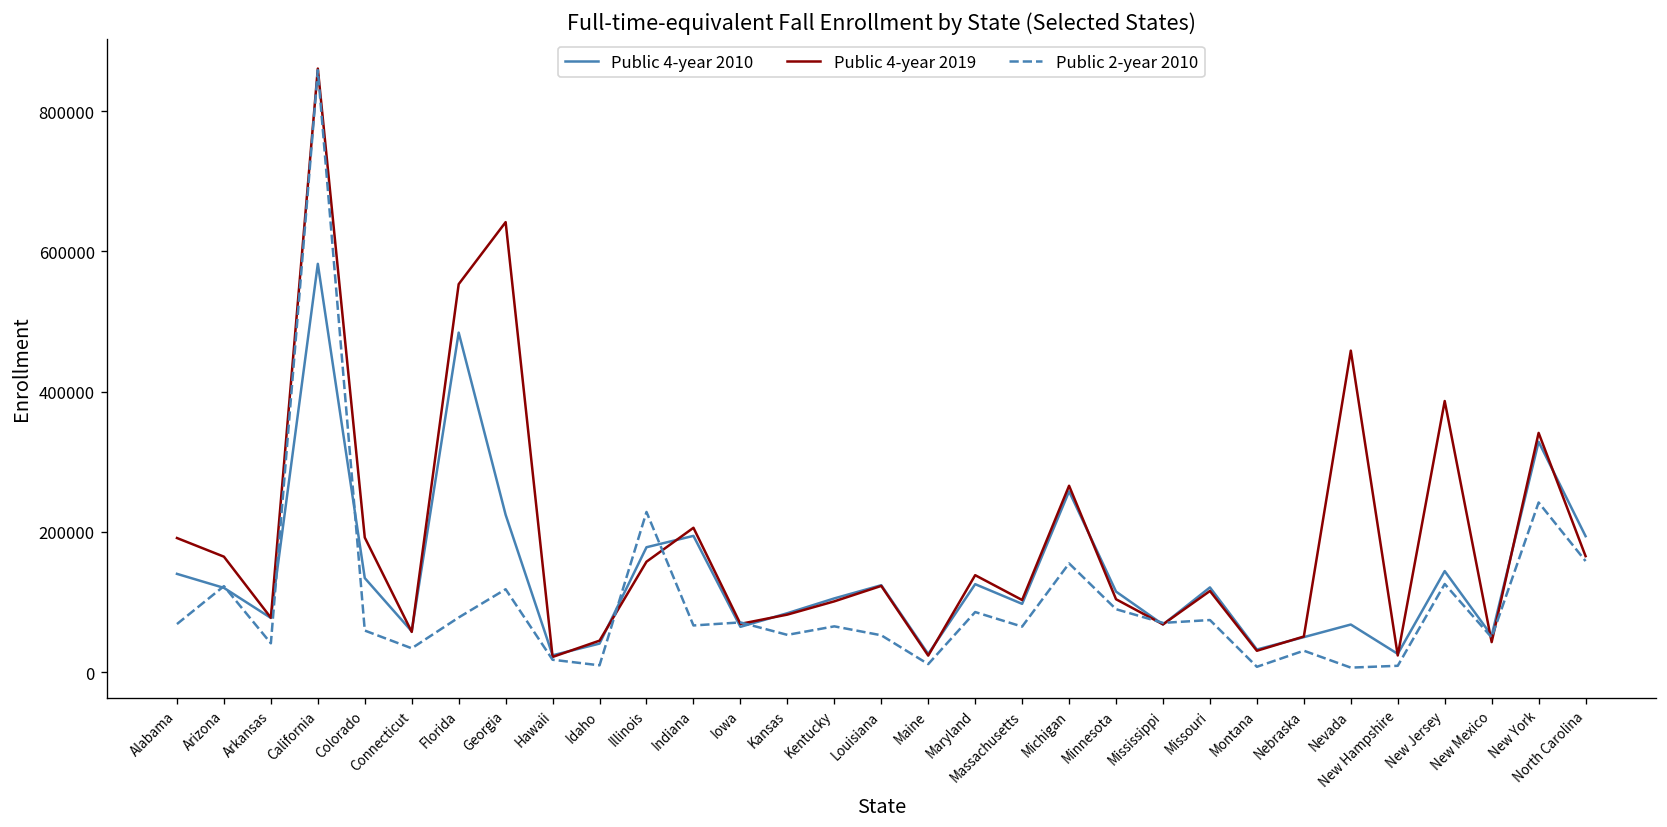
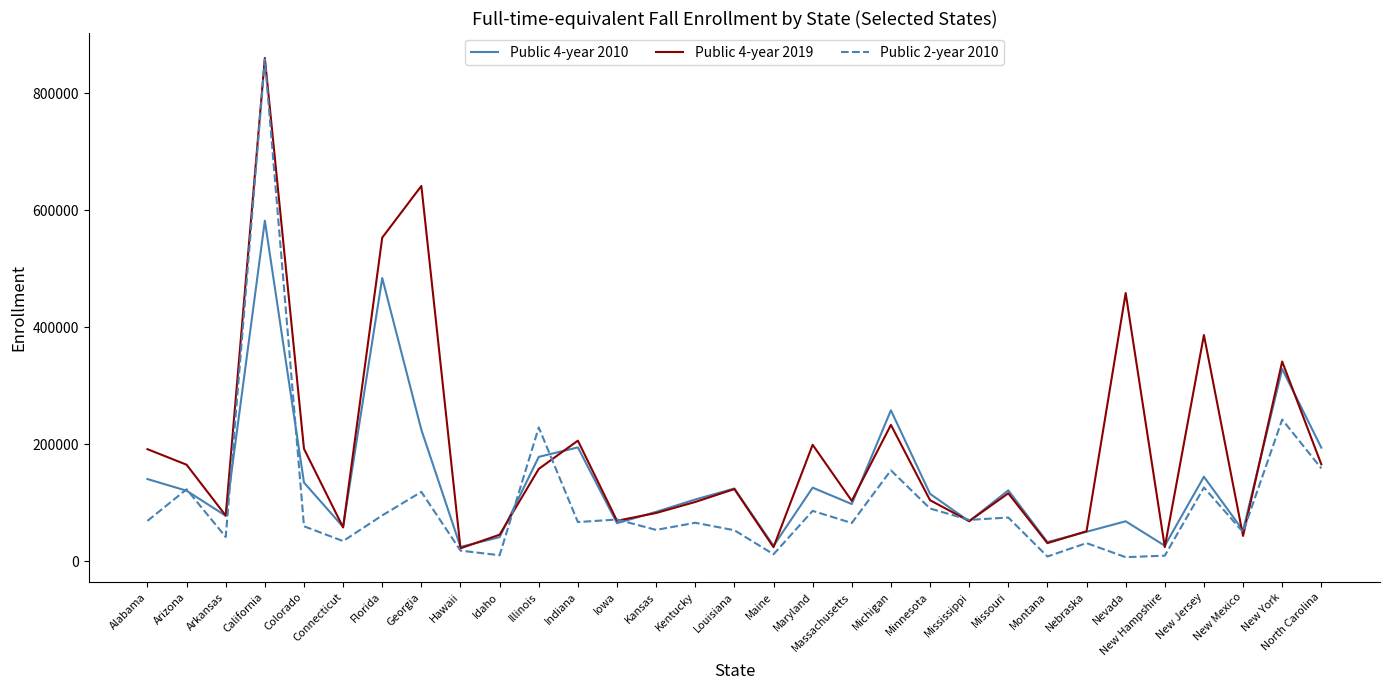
Public 4-year 2019, Maryland: 140000 -> 200000
Public 4-year 2019, Michigan: 270000 -> 230000
